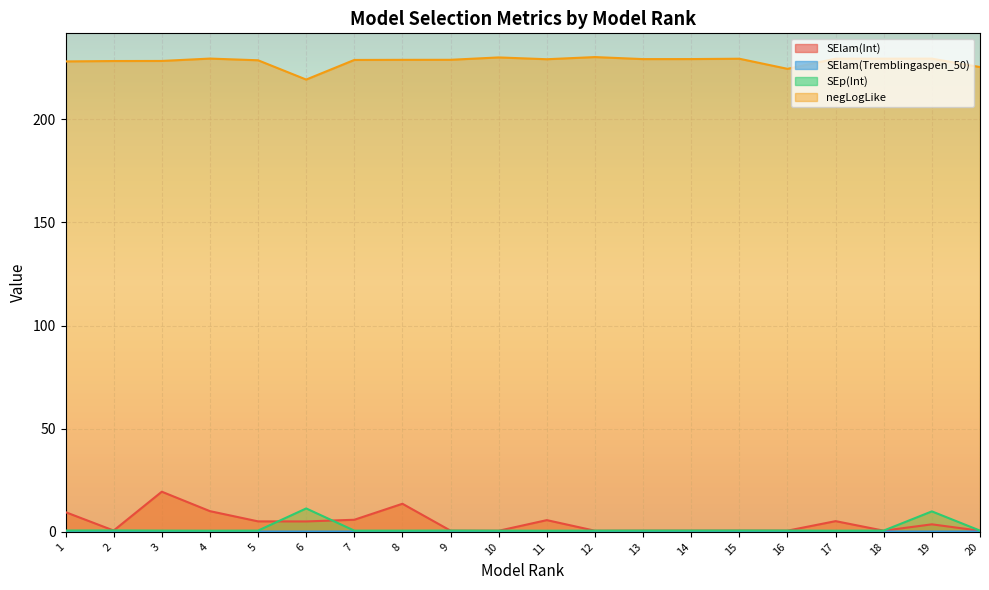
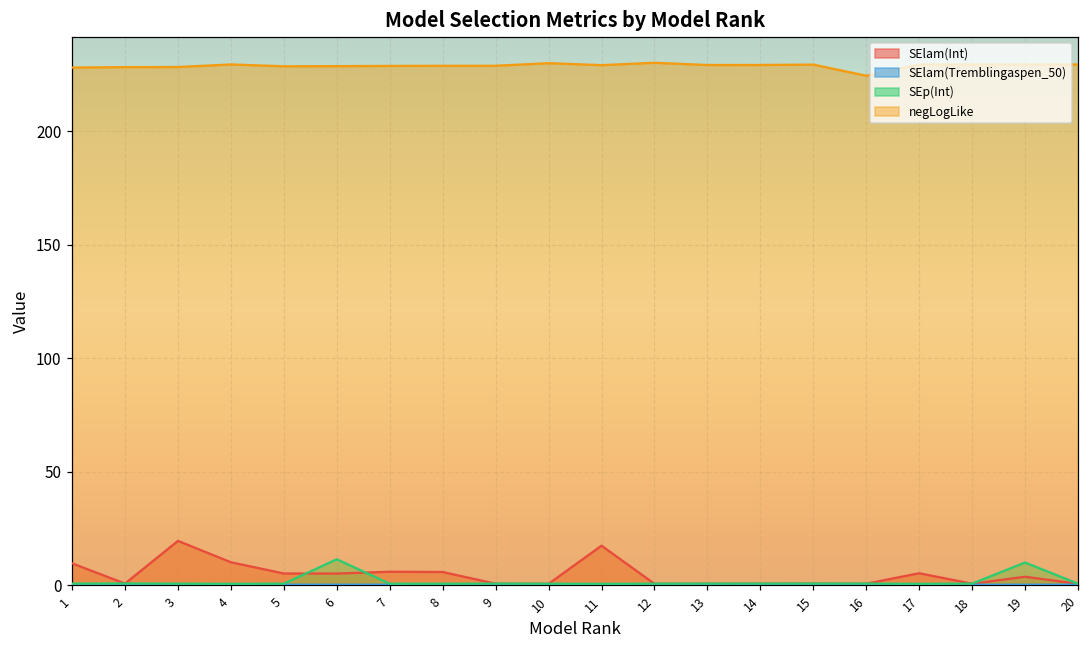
negLogLike, 6: 219 -> 229
SElam(Int), 8: 14 -> 6
SElam(Int), 11: 6 -> 17
negLogLike, 20: 225 -> 229
